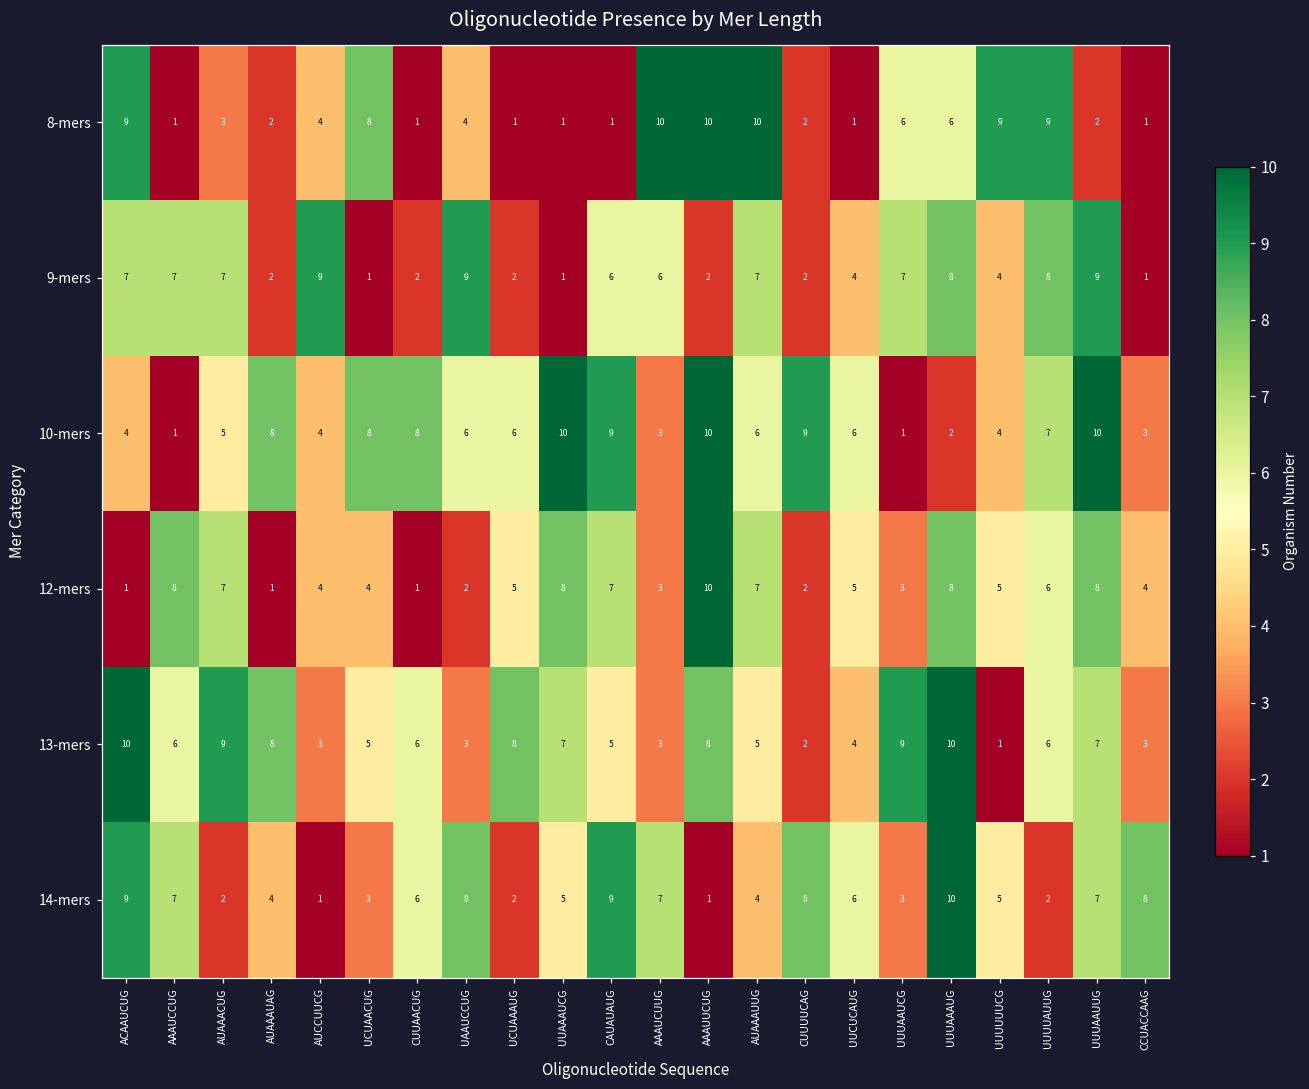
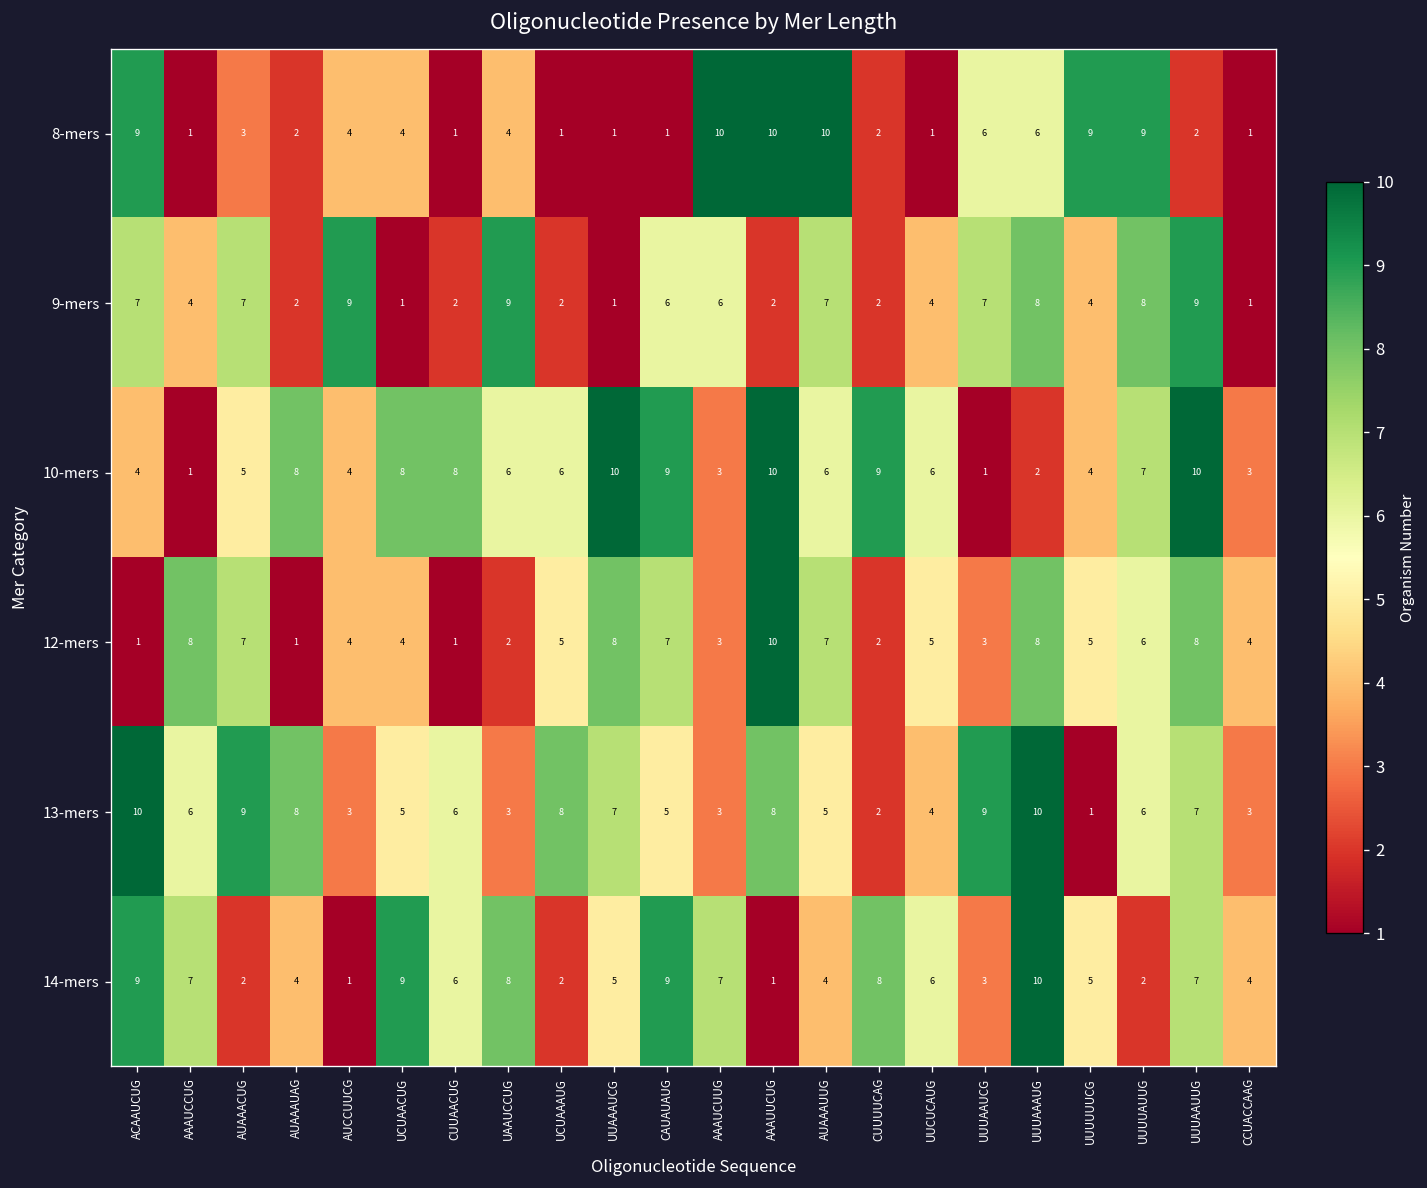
8-mers, UCUAACUG: 8 -> 4
9-mers, AAAUCCUG: 7 -> 4
14-mers, UCUAACUG: 3 -> 9
14-mers, CCUACCAAG: 8 -> 4
